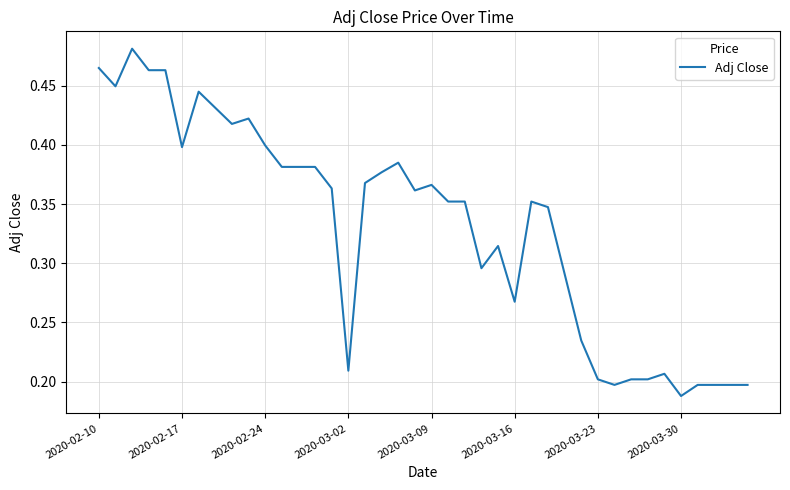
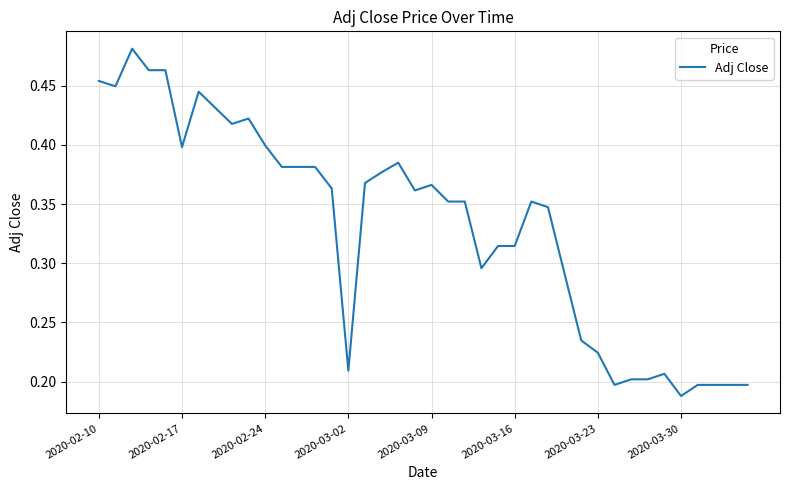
2020-02-10: 0.465 -> 0.454
2020-03-16: 0.267 -> 0.315
2020-03-23: 0.202 -> 0.224
